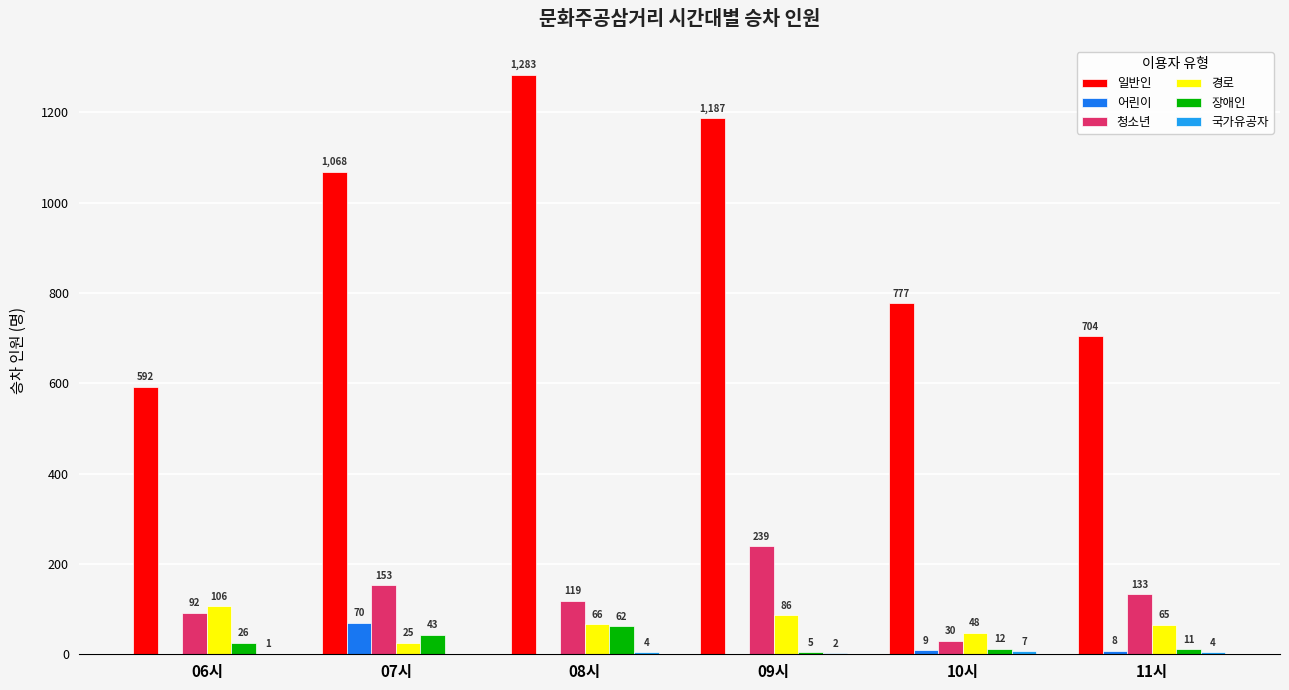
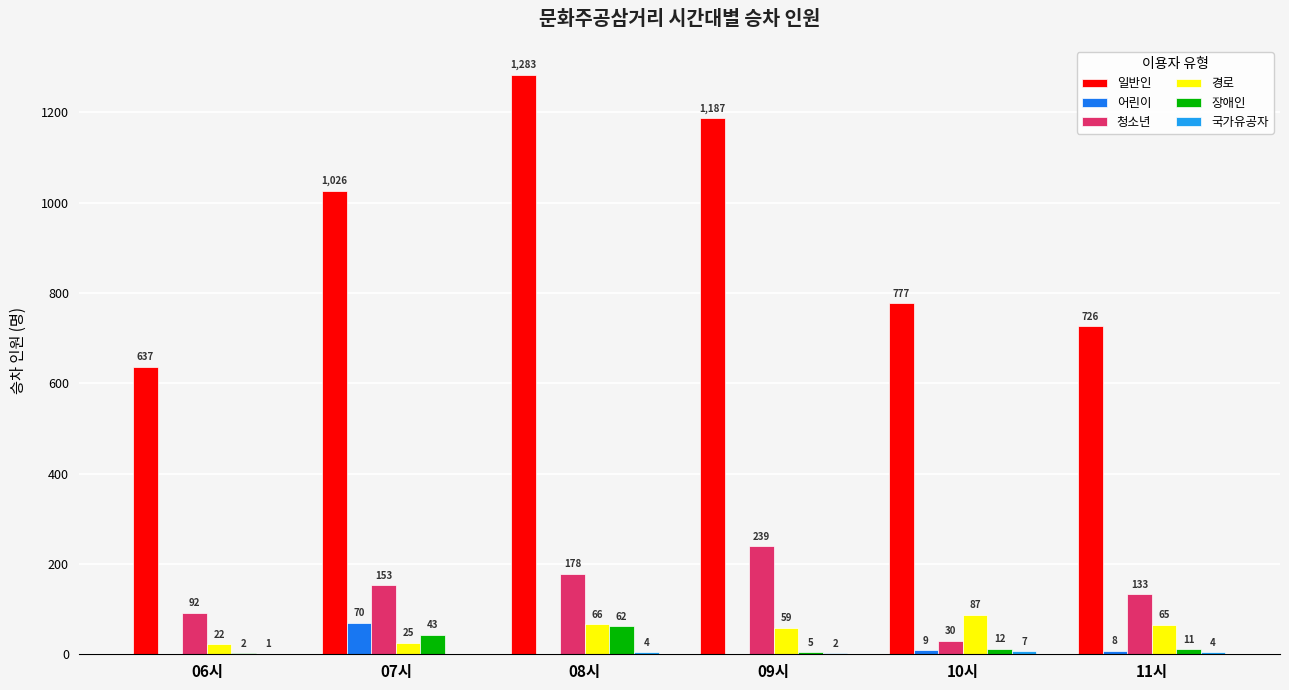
일반인, 06시: 592 -> 637
경로, 06시: 106 -> 22
장애인, 06시: 26 -> 2
일반인, 07시: 1,068 -> 1,026
청소년, 08시: 119 -> 178
경로, 09시: 86 -> 59
경로, 10시: 48 -> 87
일반인, 11시: 704 -> 726
